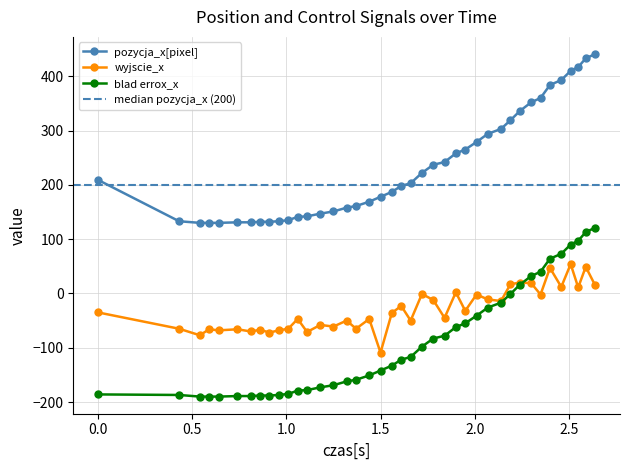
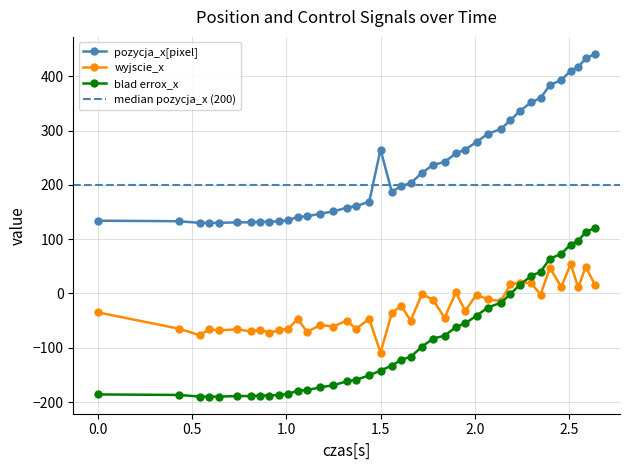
pozycja_x[pixel], 0.0: 210 -> 130
pozycja_x[pixel], 1.5: 180 -> 270
